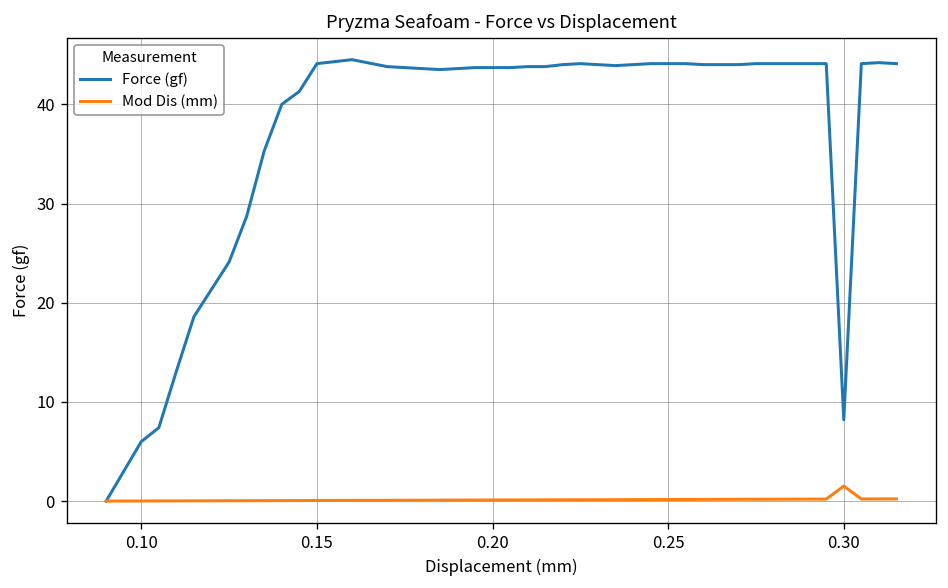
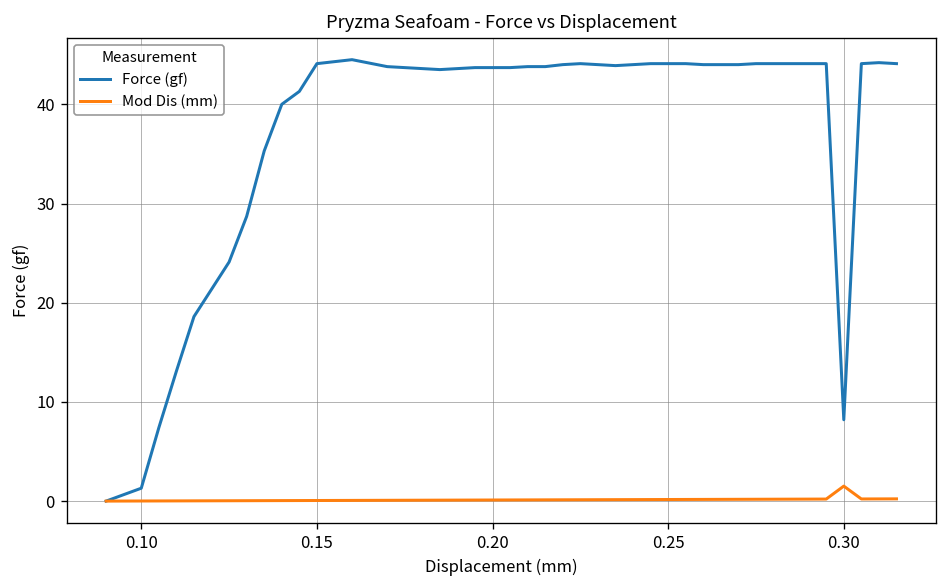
Force (gf), 0.10: 6 -> 1
